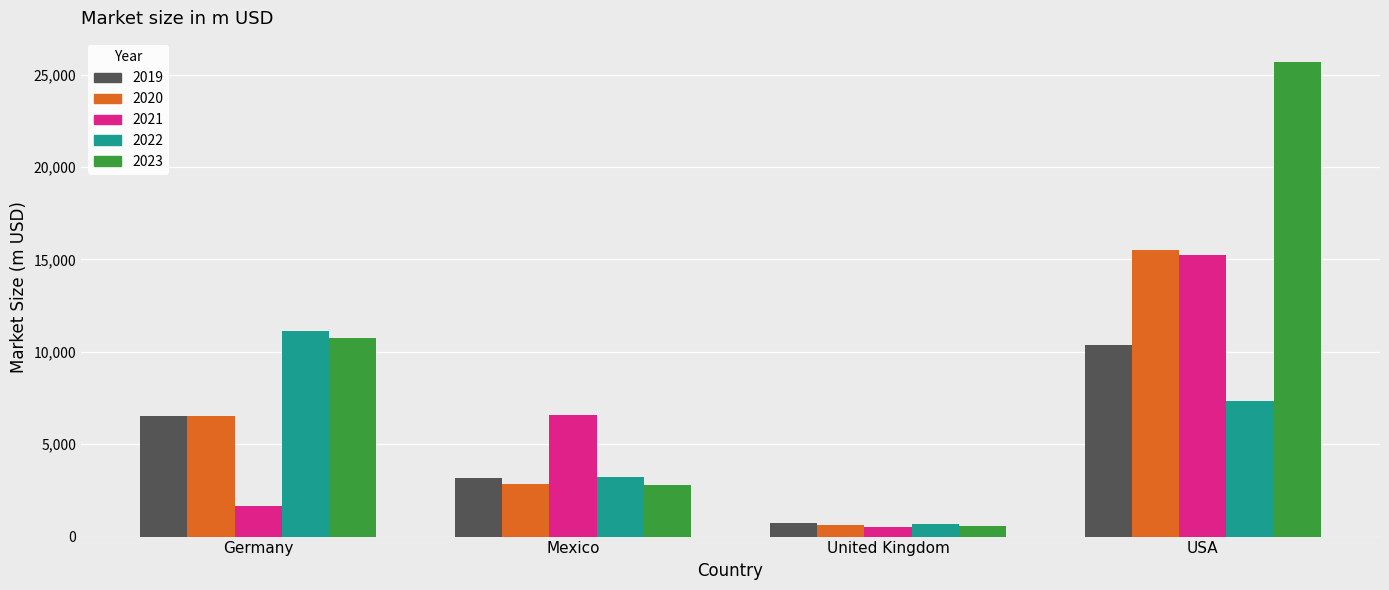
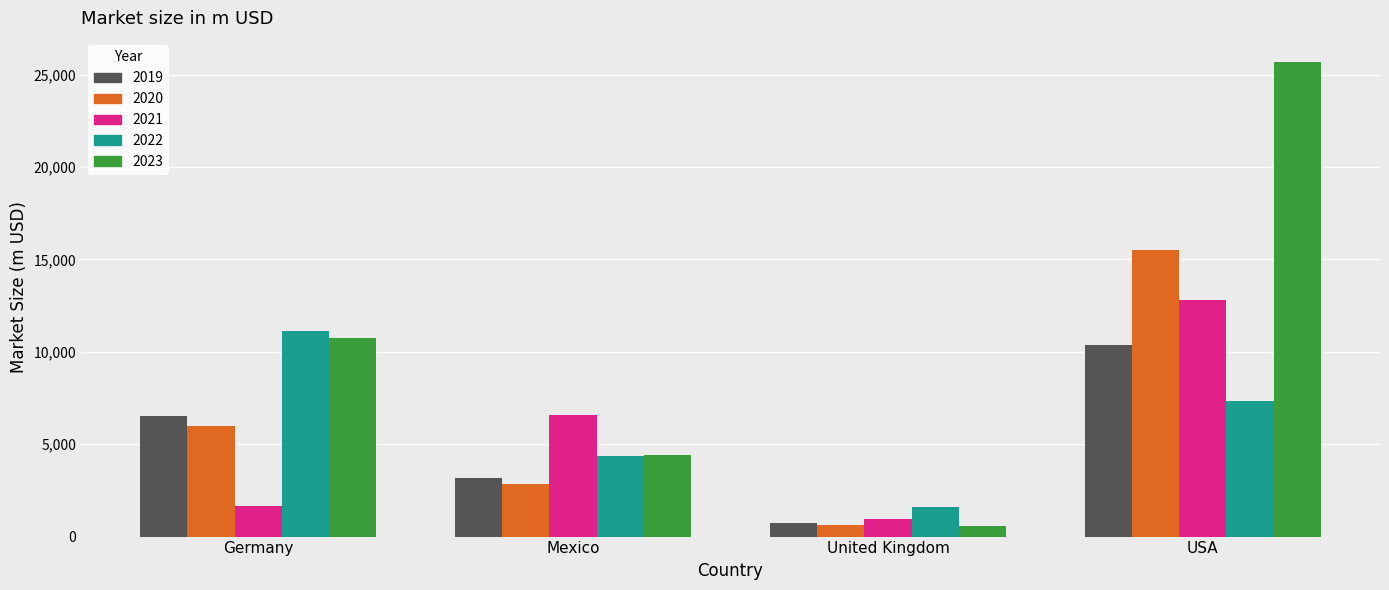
2020, Germany: 6,500 -> 6,000
2022, Mexico: 3,200 -> 4,400
2023, Mexico: 2,800 -> 4,400
2021, United Kingdom: 500 -> 1,000
2022, United Kingdom: 700 -> 1,600
2021, USA: 15,200 -> 12,800
